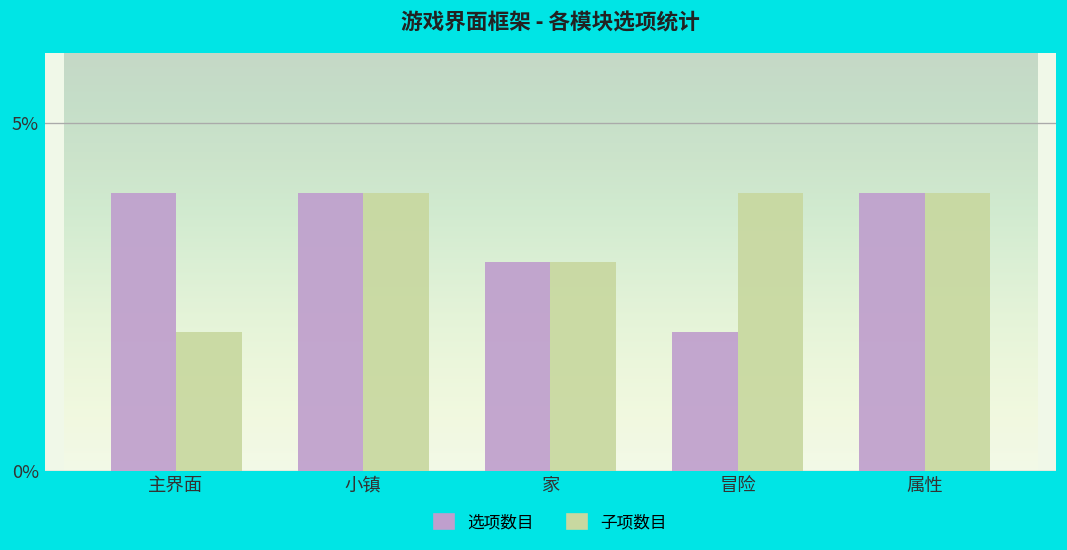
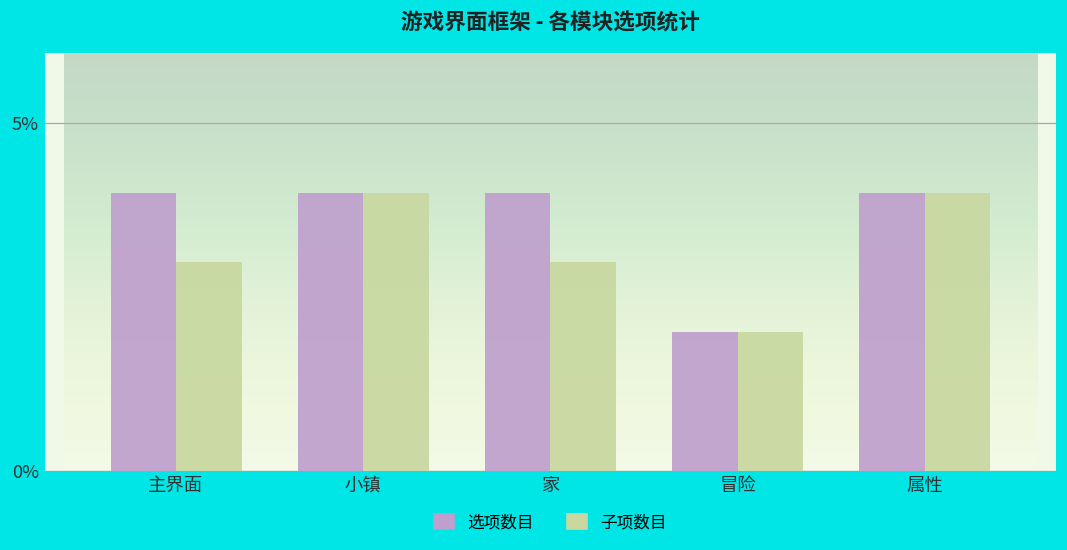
子项数目, 主界面: 2% -> 3%
选项数目, 家: 3% -> 4%
子项数目, 冒险: 4% -> 2%
